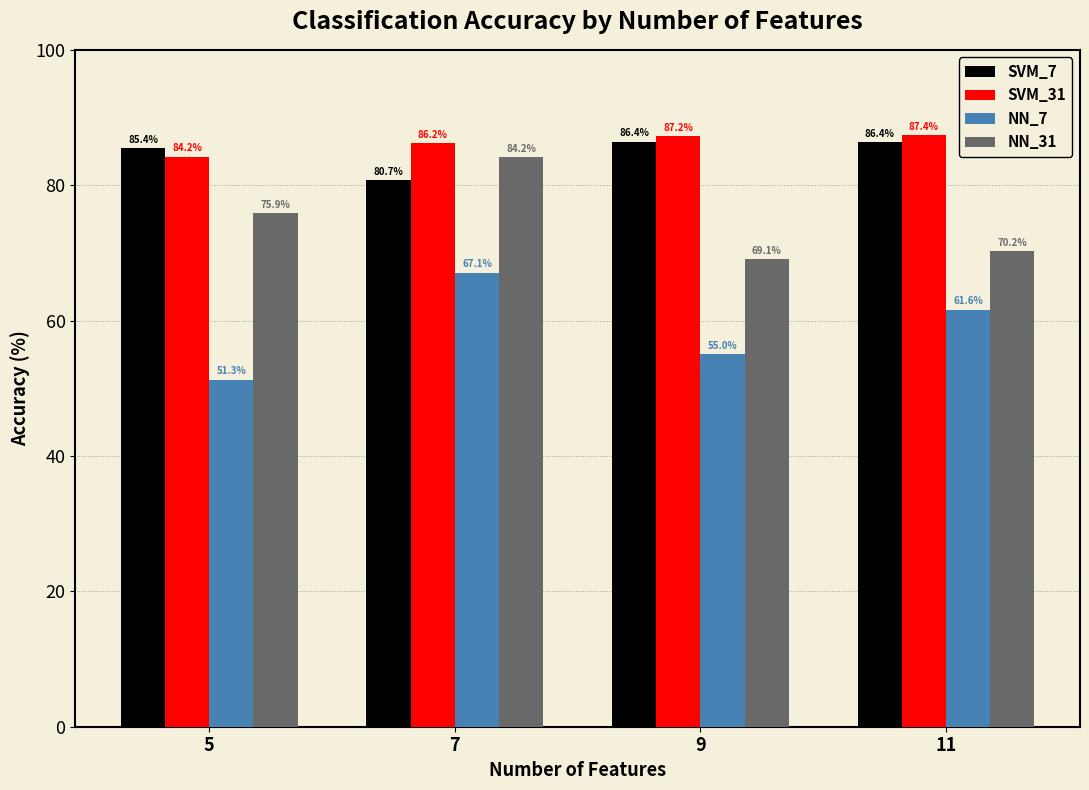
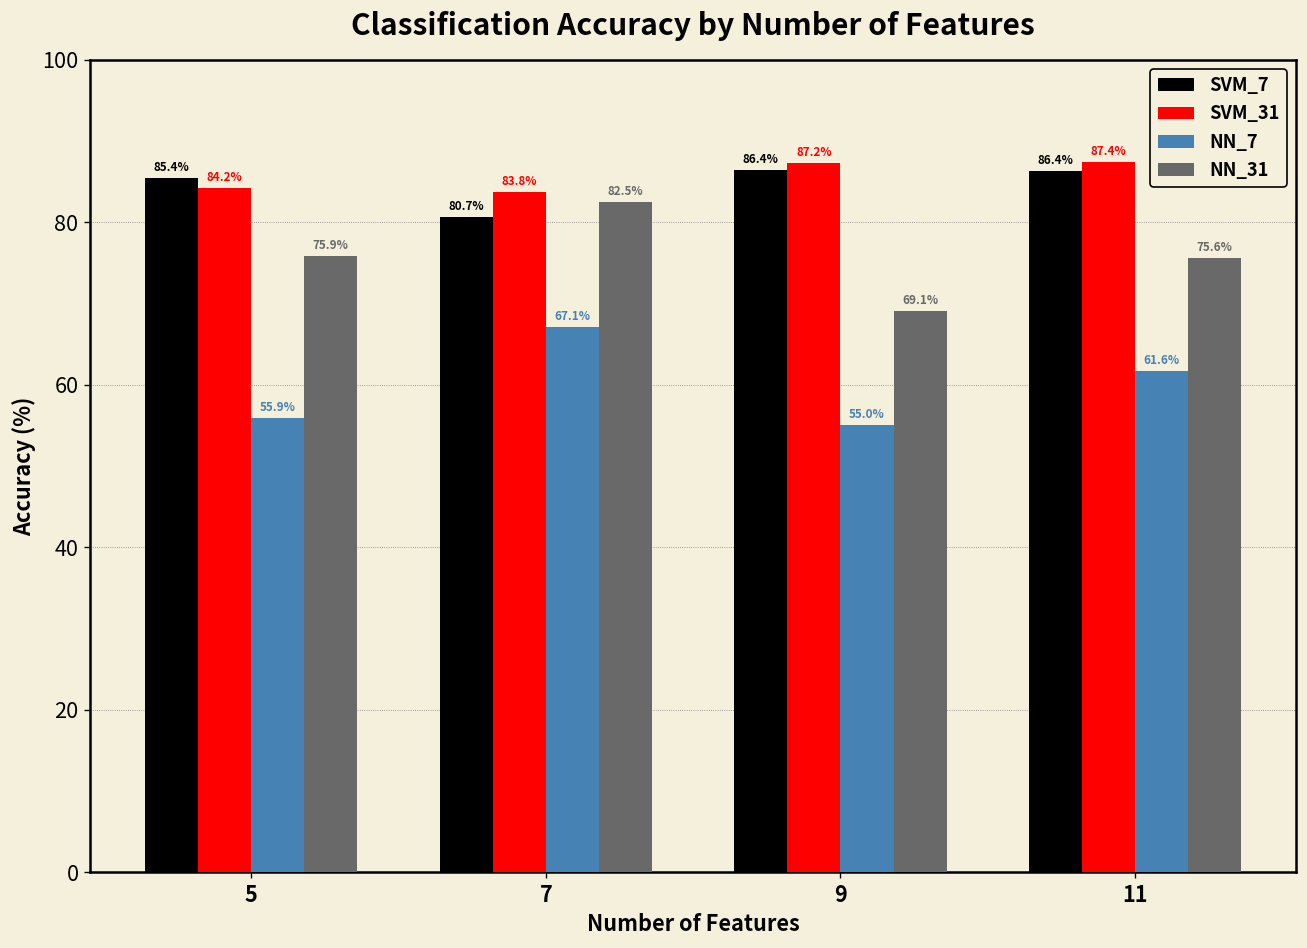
NN_7, 5: 51.3% -> 55.9%
SVM_31, 7: 86.2% -> 83.8%
NN_31, 7: 84.2% -> 82.5%
NN_31, 11: 70.2% -> 75.6%
